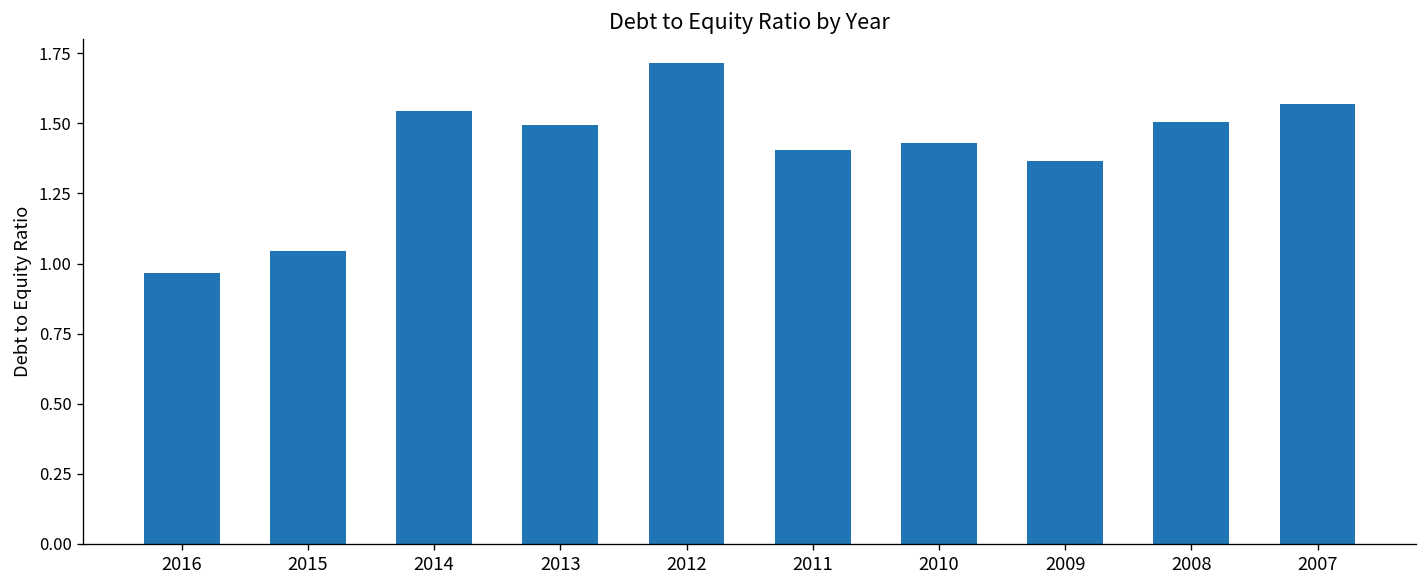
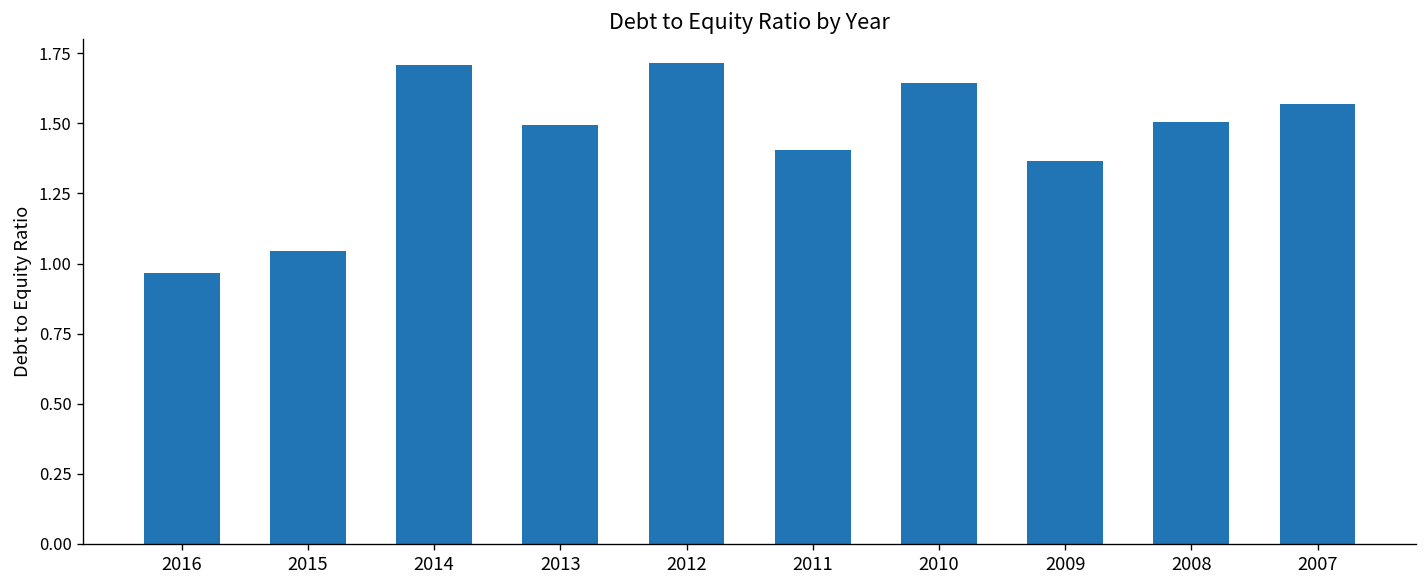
2014: 1.54 -> 1.71
2010: 1.43 -> 1.64
